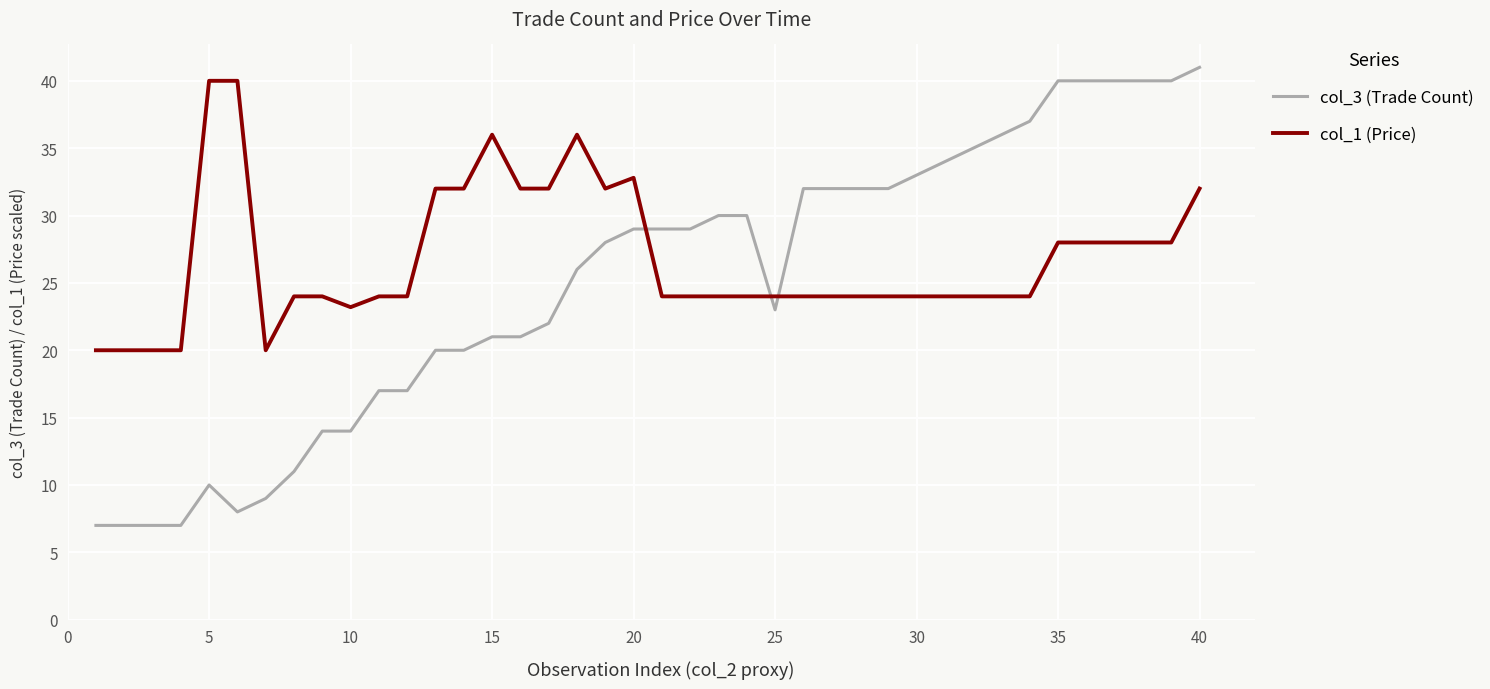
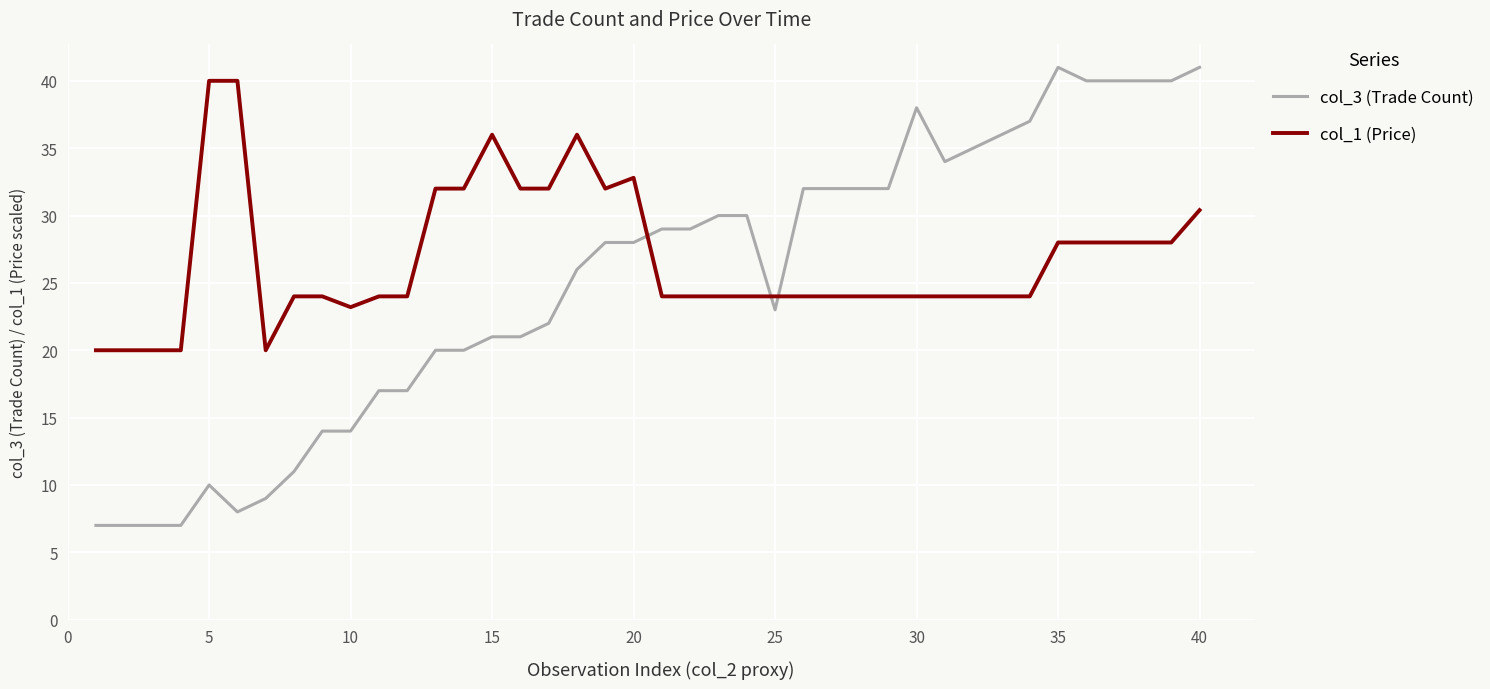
col_3 (Trade Count), 20: 29 -> 28
col_3 (Trade Count), 30: 33 -> 38
col_3 (Trade Count), 35: 40 -> 41
col_1 (Price), 40: 32.0 -> 30.4
